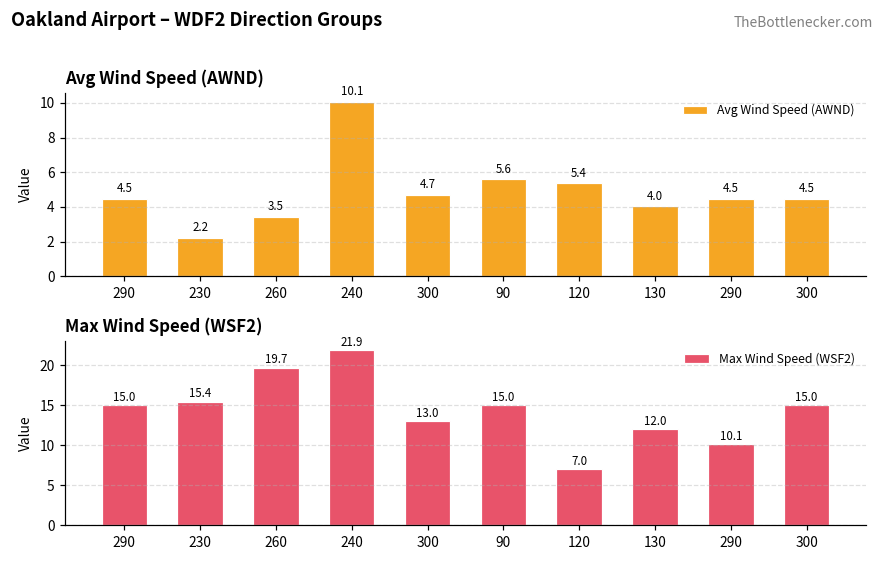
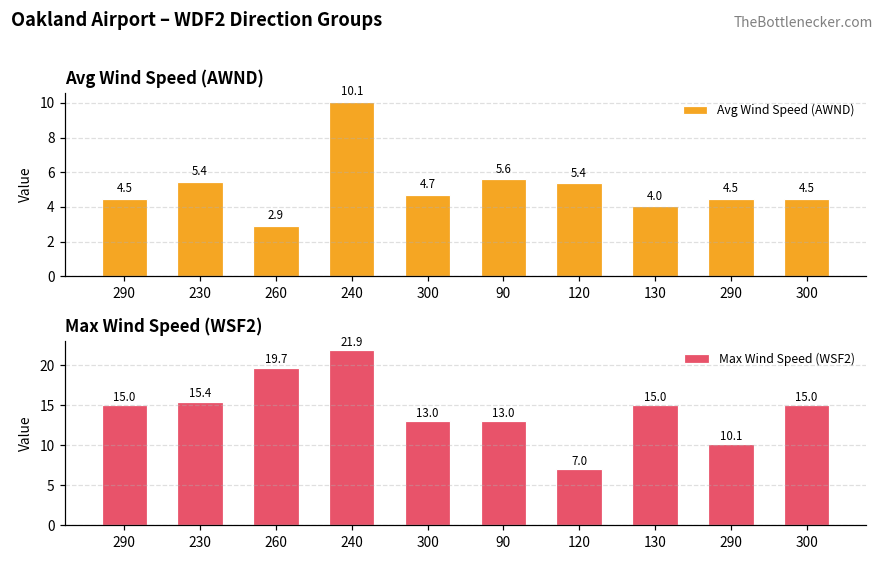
Avg Wind Speed (AWND), 230: 2.2 -> 5.4
Avg Wind Speed (AWND), 260: 3.5 -> 2.9
Max Wind Speed (WSF2), 90: 15.0 -> 13.0
Max Wind Speed (WSF2), 130: 12.0 -> 15.0
